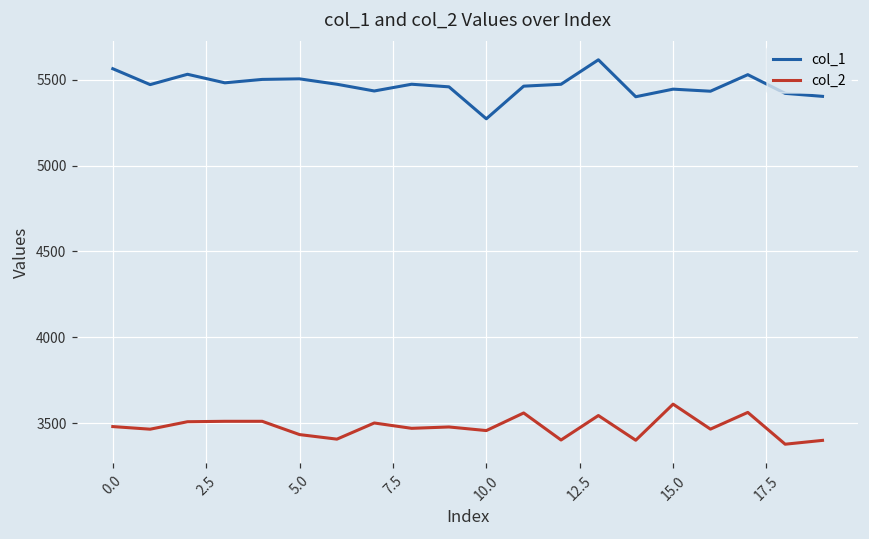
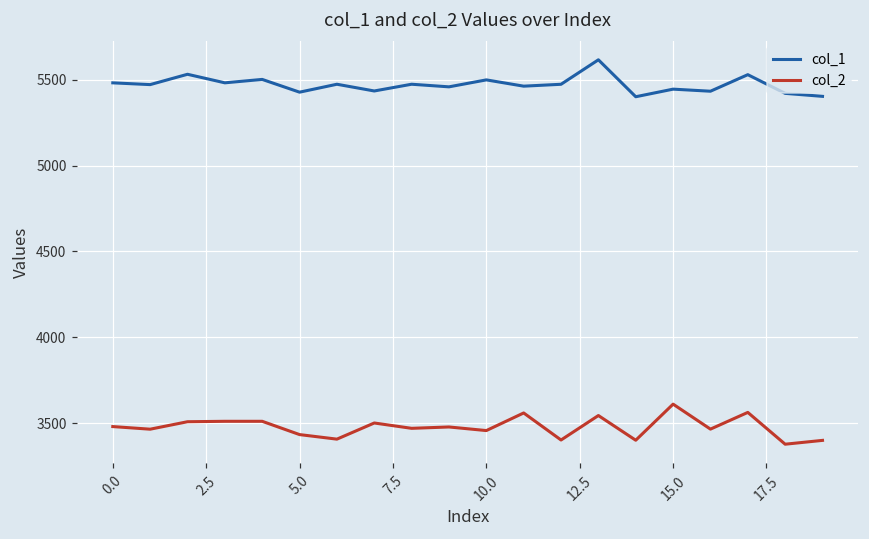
col_1, 0.0: 5560 -> 5480
col_1, 5.0: 5500 -> 5430
col_1, 10.0: 5270 -> 5500
